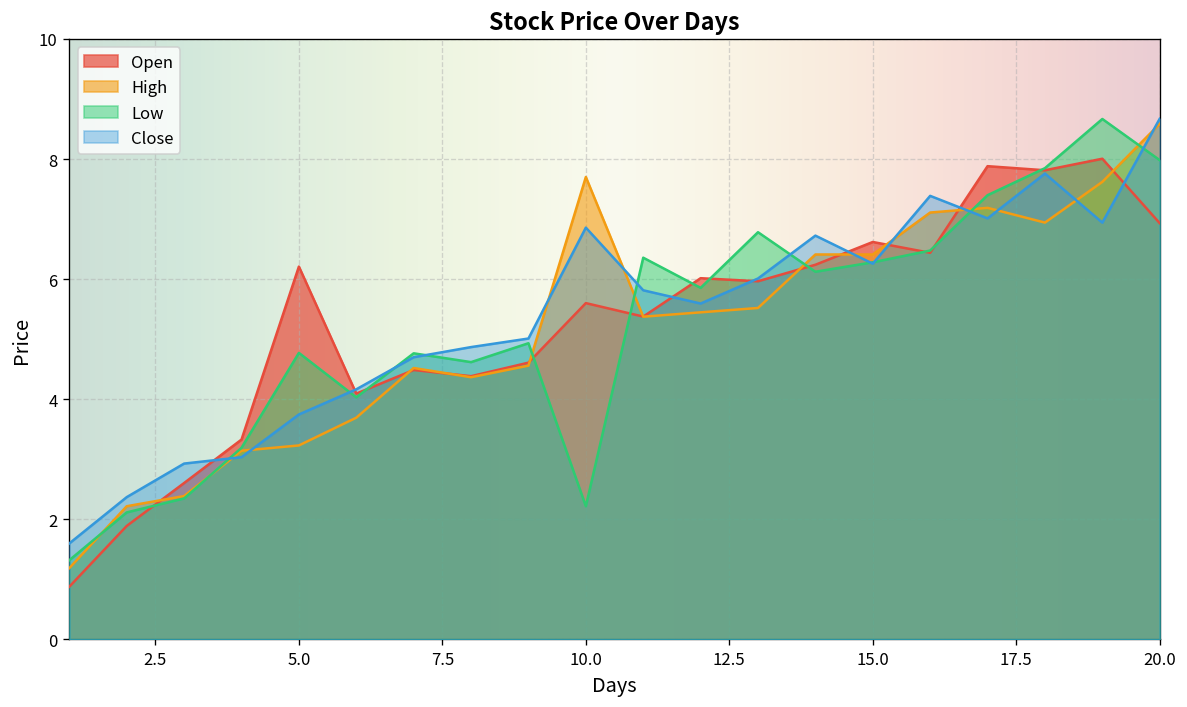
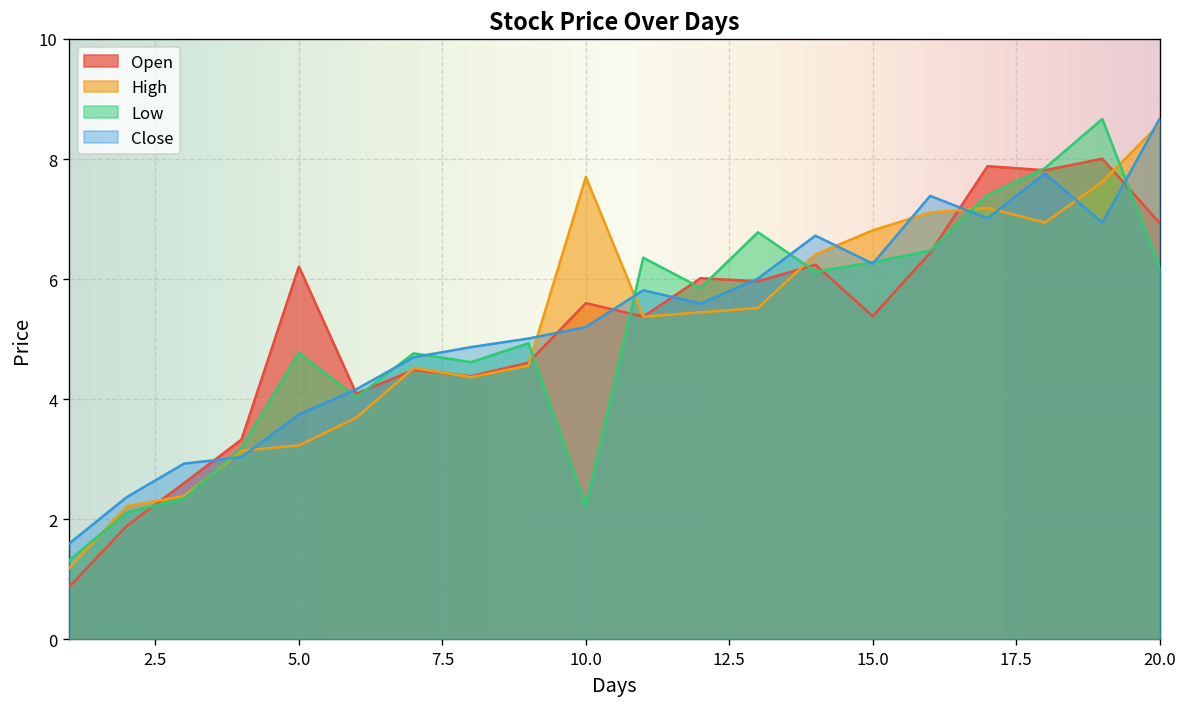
Close, 10.0: 6.9 -> 5.2
Open, 15.0: 6.6 -> 5.4
High, 15.0: 6.4 -> 6.8
Low, 20.0: 8.0 -> 6.2
